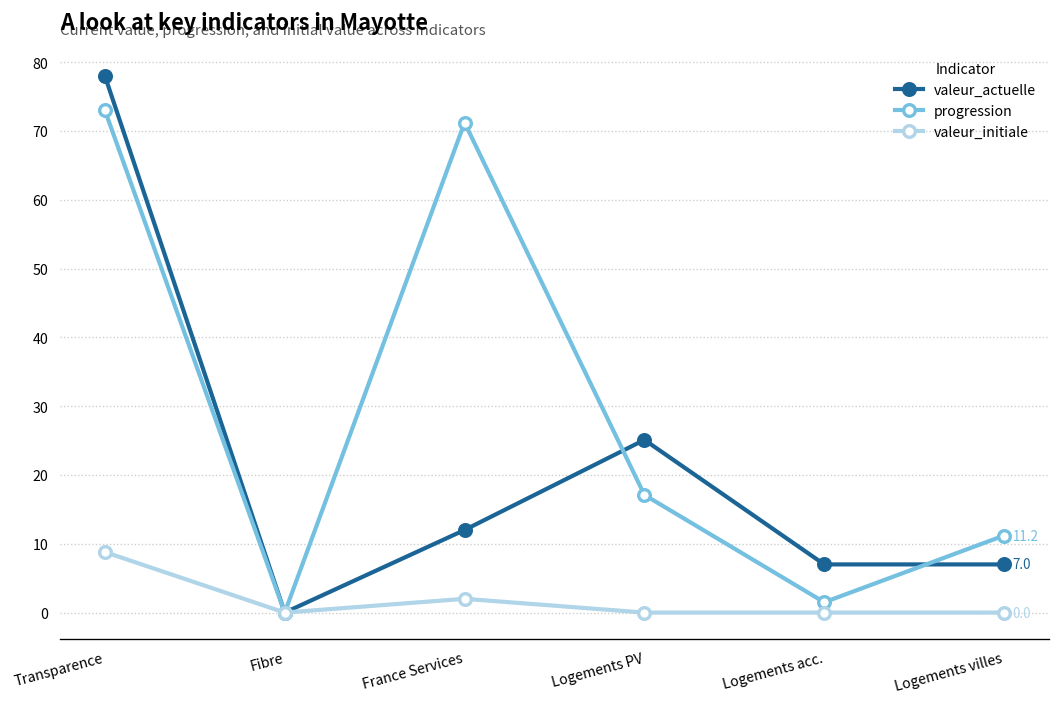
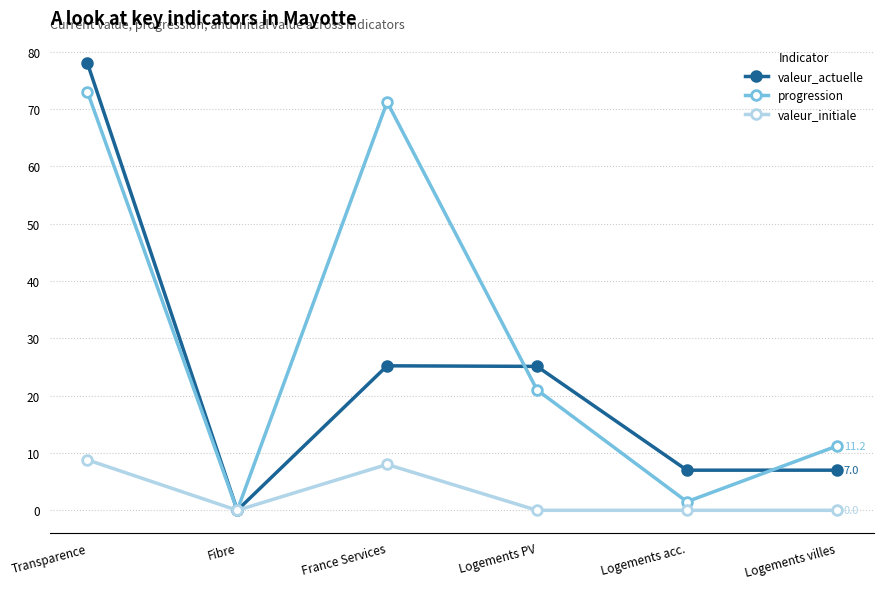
valeur_actuelle, France Services: 12 -> 25
valeur_initiale, France Services: 2 -> 8
progression, Logements PV: 17 -> 21
